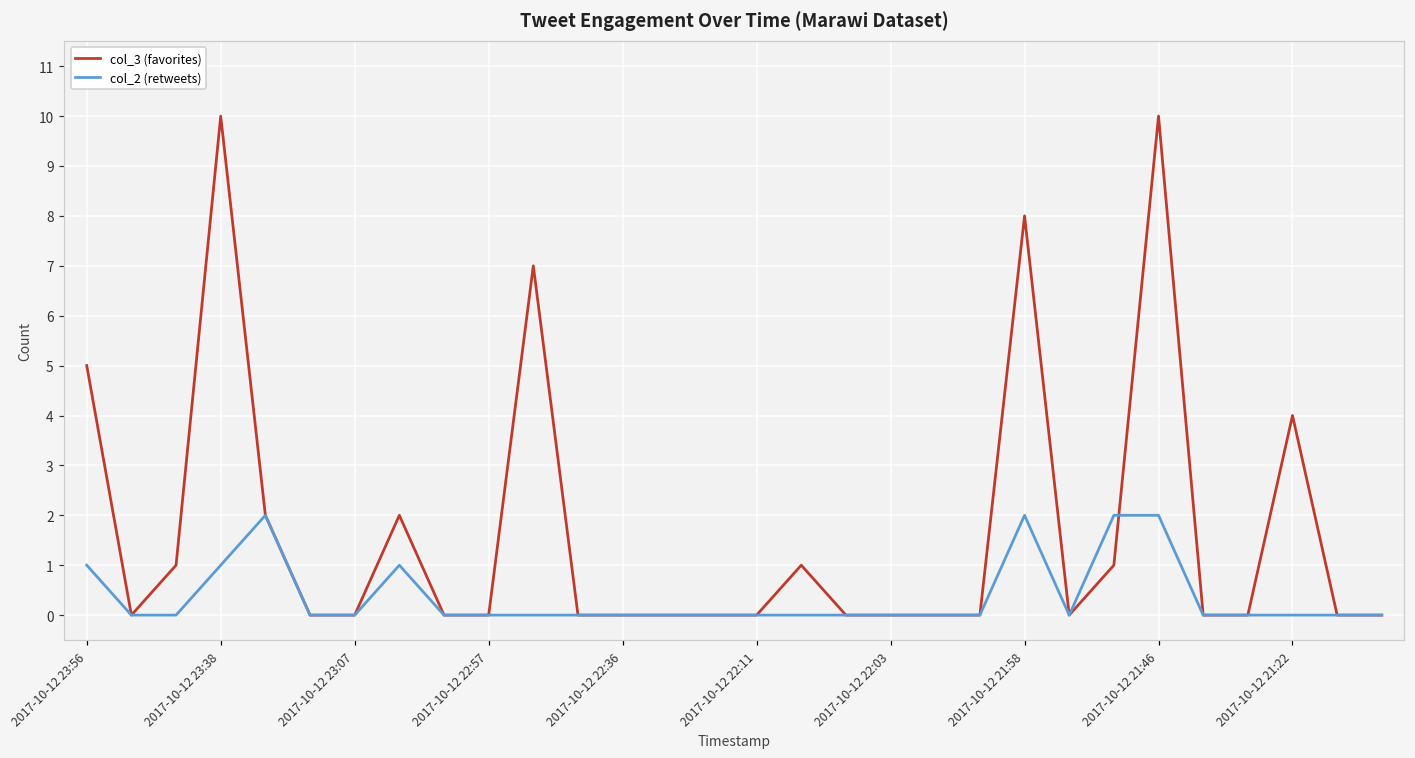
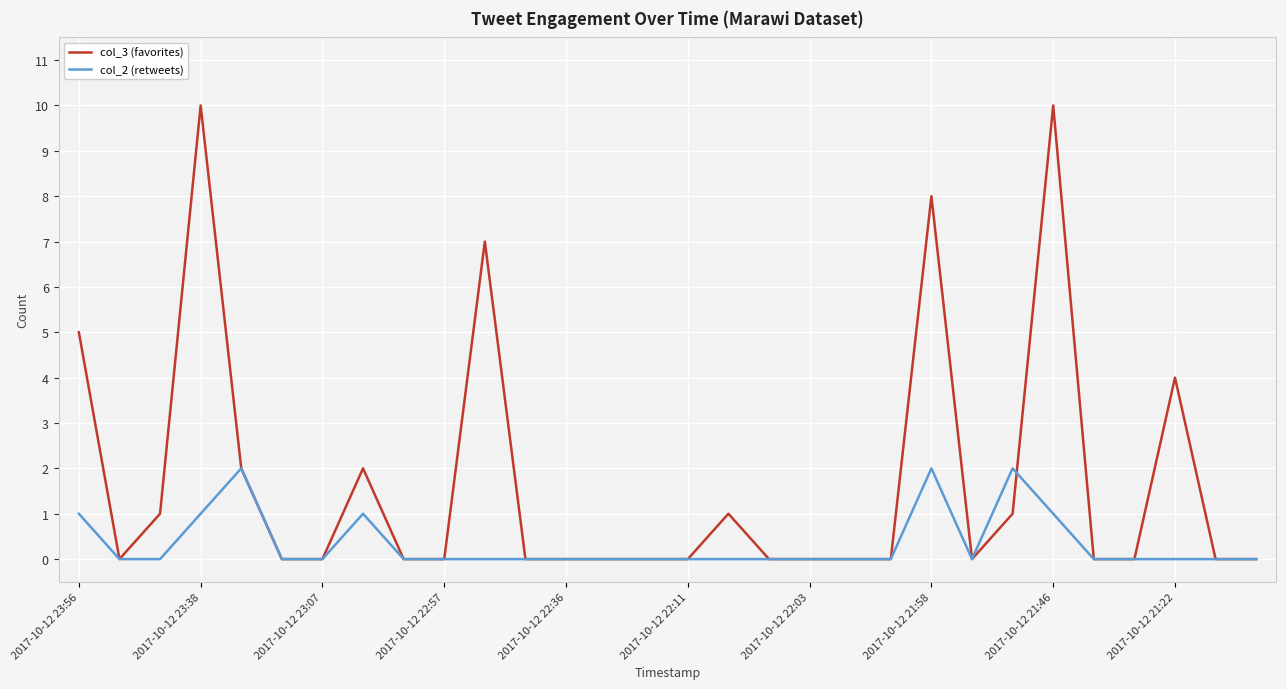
col_2 (retweets), 2017-10-12 21:46: 2 -> 1
